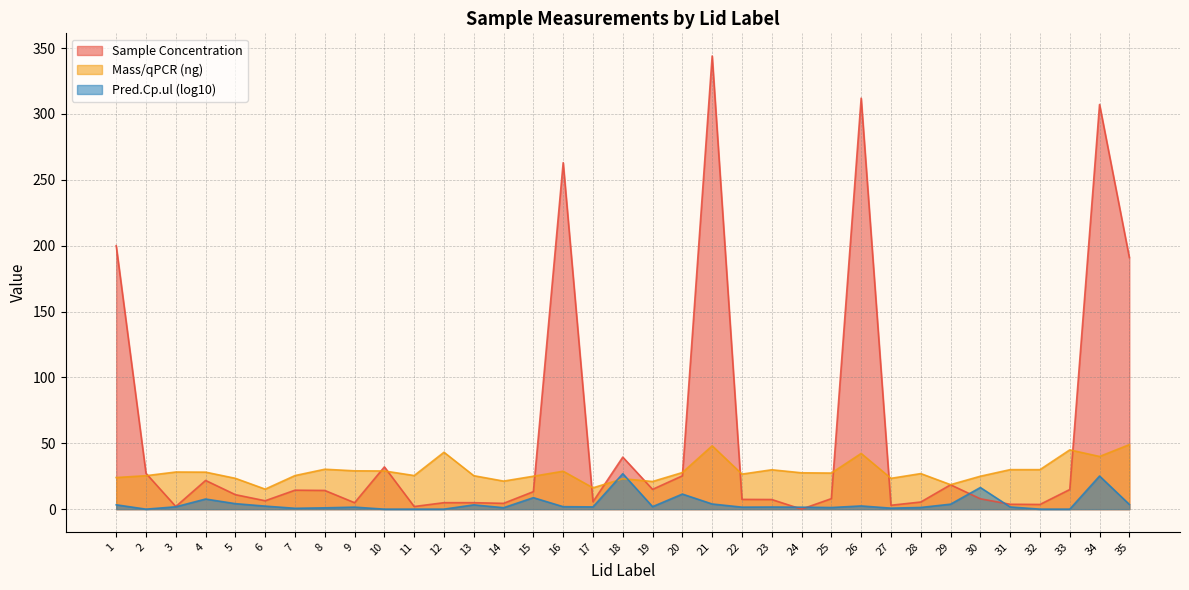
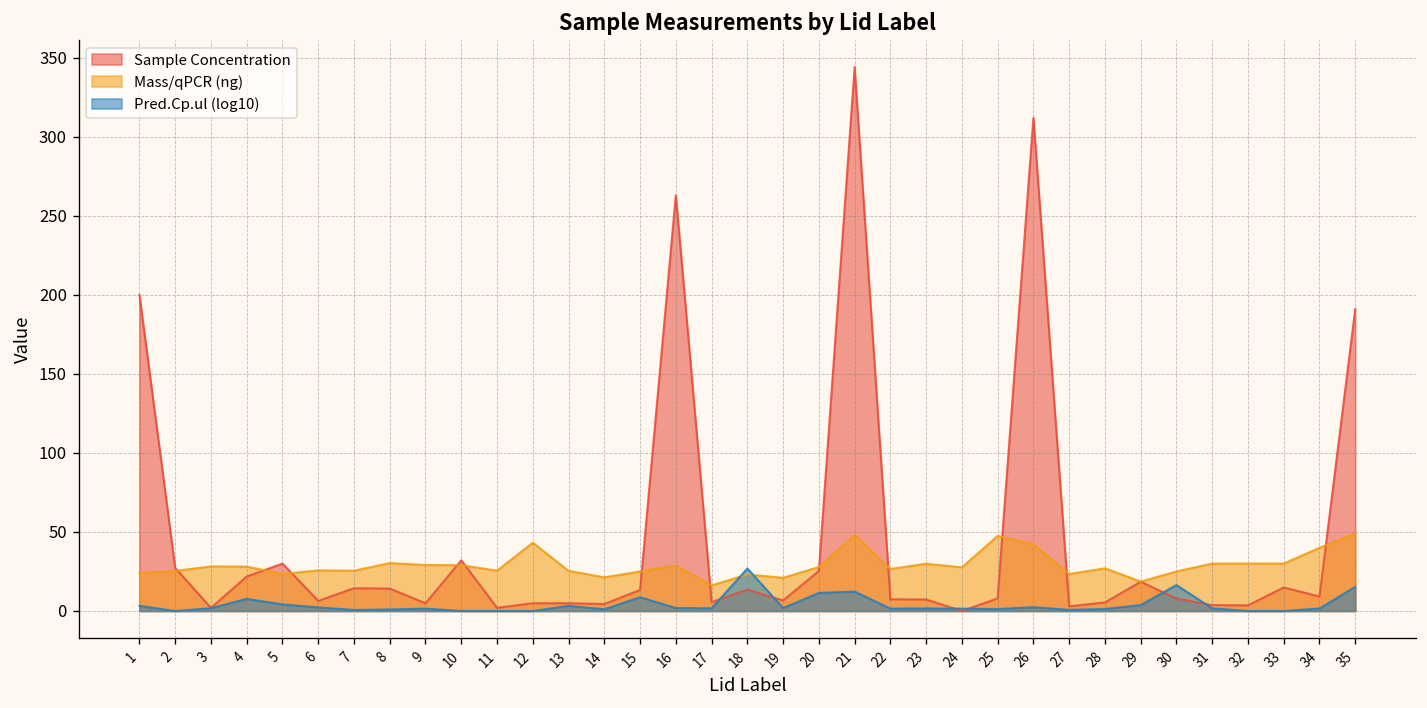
Sample Concentration, 5: 11 -> 30
Mass/qPCR (ng), 6: 15 -> 26
Sample Concentration, 18: 40 -> 14
Sample Concentration, 19: 15 -> 7
Pred.Cp.ul (log10), 21: 4 -> 12
Mass/qPCR (ng), 25: 27 -> 48
Mass/qPCR (ng), 33: 45 -> 30
Sample Concentration, 34: 307 -> 9
Pred.Cp.ul (log10), 34: 25 -> 2
Pred.Cp.ul (log10), 35: 4 -> 15
